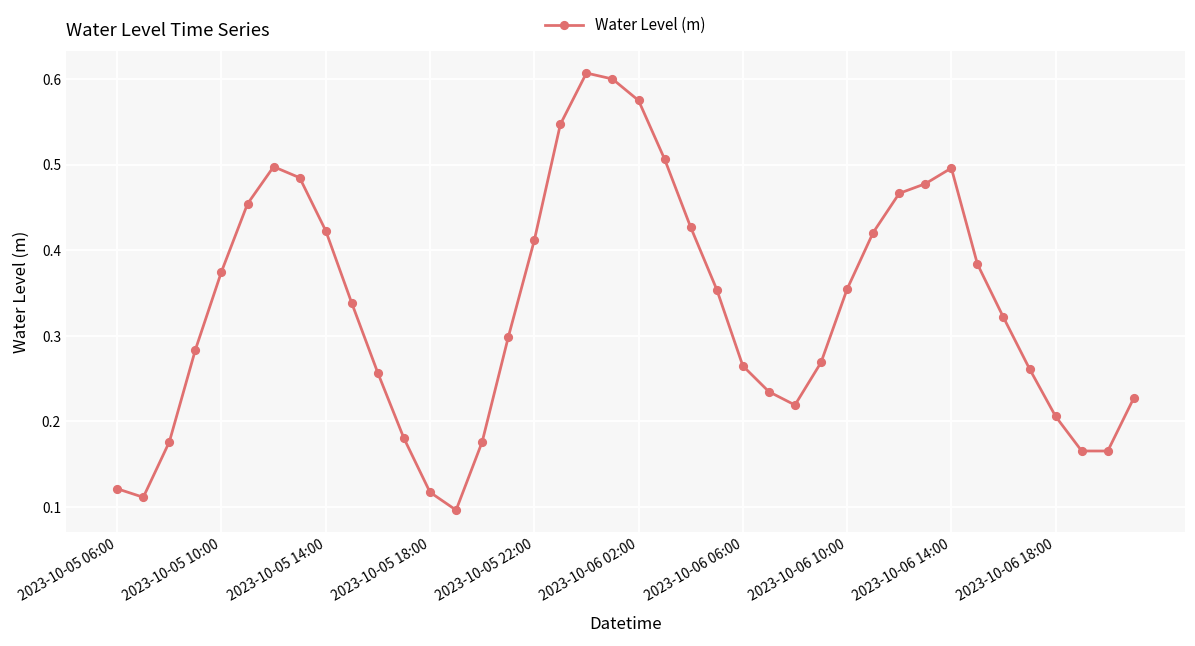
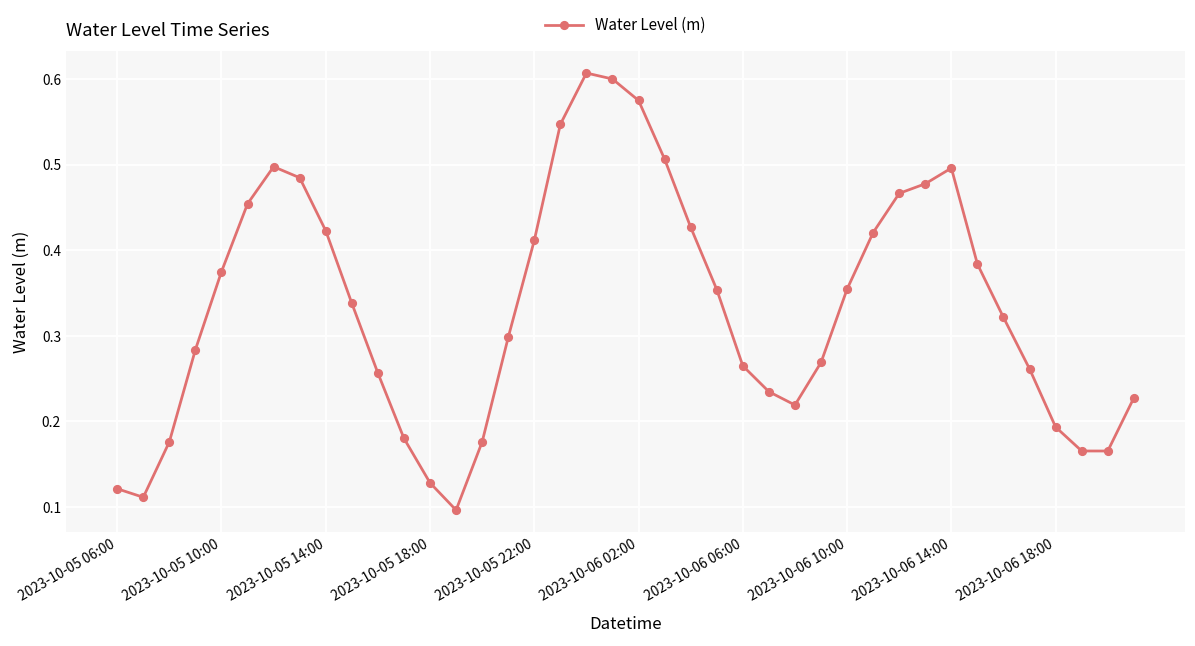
2023-10-05 18:00: 0.12 -> 0.13
2023-10-06 18:00: 0.21 -> 0.19
